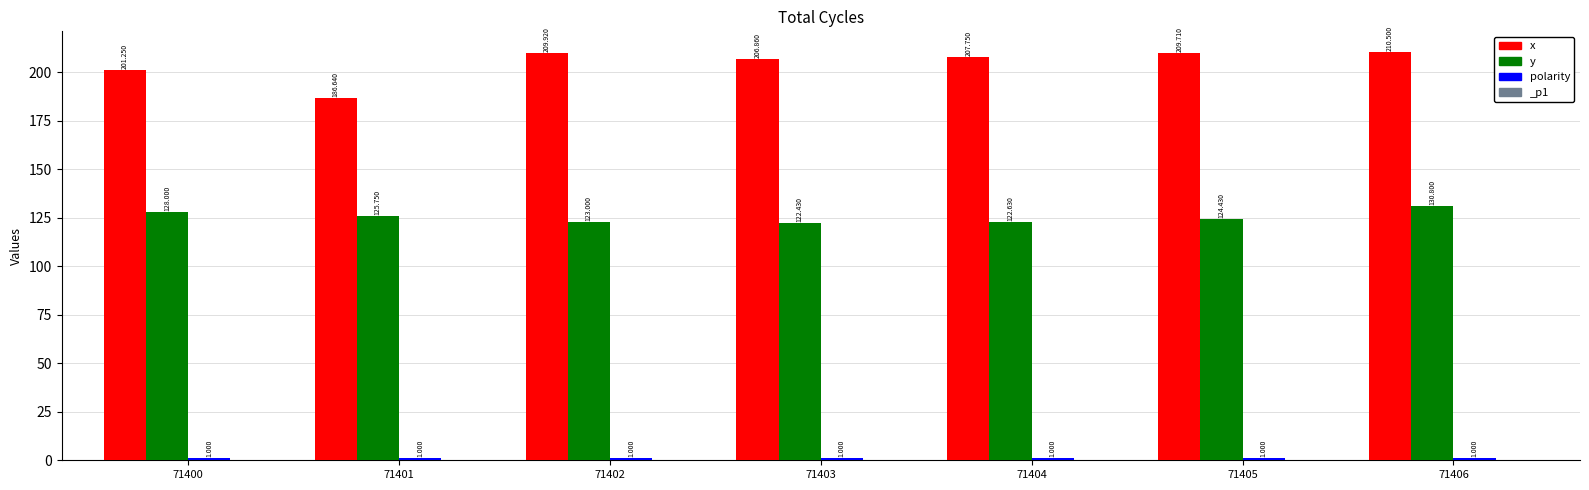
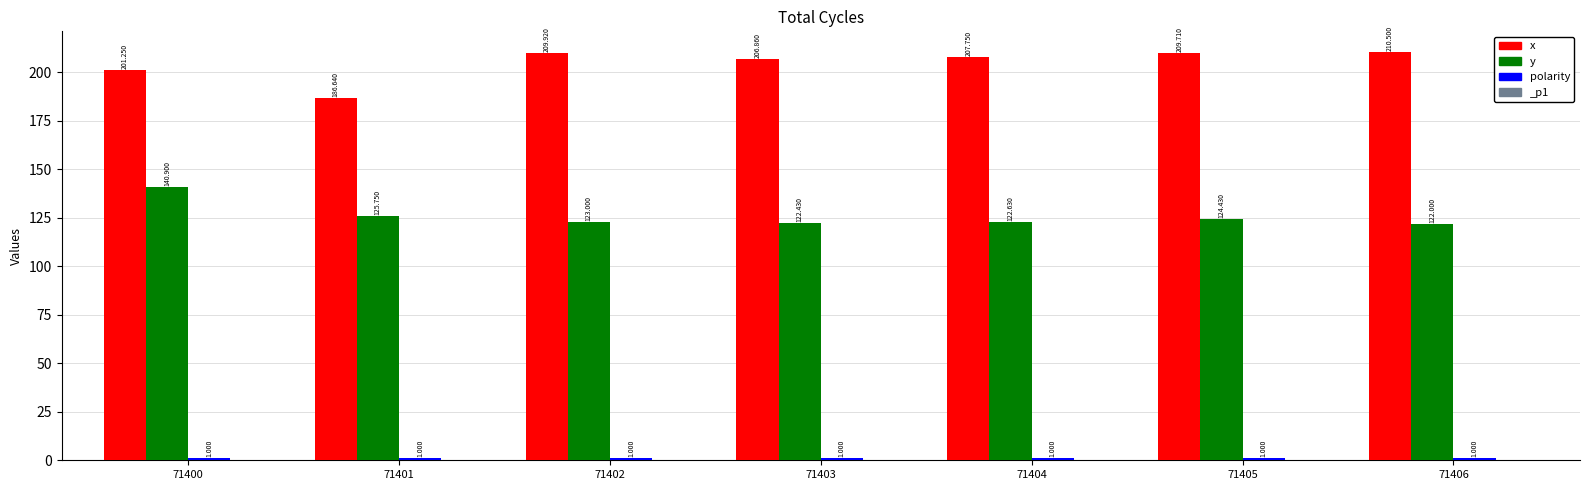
y, 71400: 128.000 -> 140.900
y, 71406: 130.800 -> 122.000
